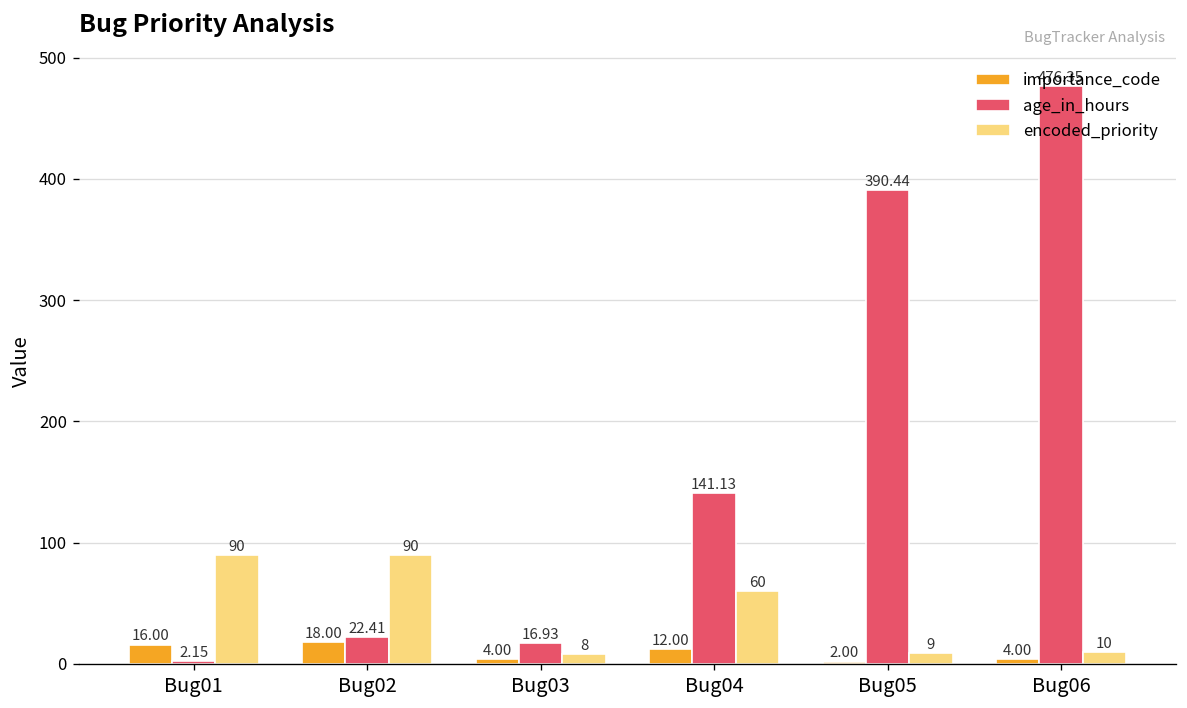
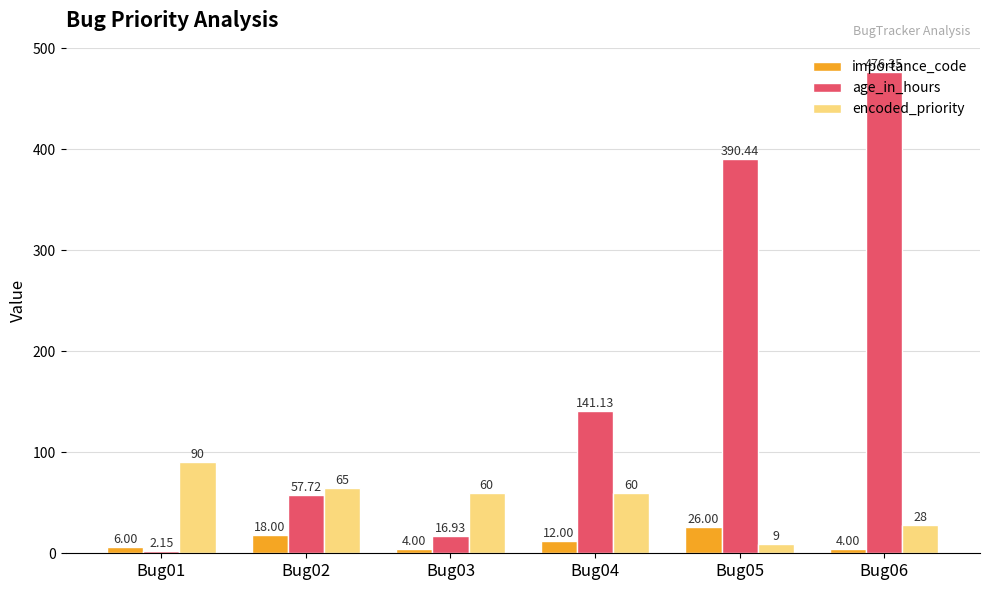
importance_code, Bug01: 16.00 -> 6.00
age_in_hours, Bug02: 22.41 -> 57.72
encoded_priority, Bug02: 90 -> 65
encoded_priority, Bug03: 8 -> 60
importance_code, Bug05: 2.00 -> 26.00
encoded_priority, Bug06: 10 -> 28
